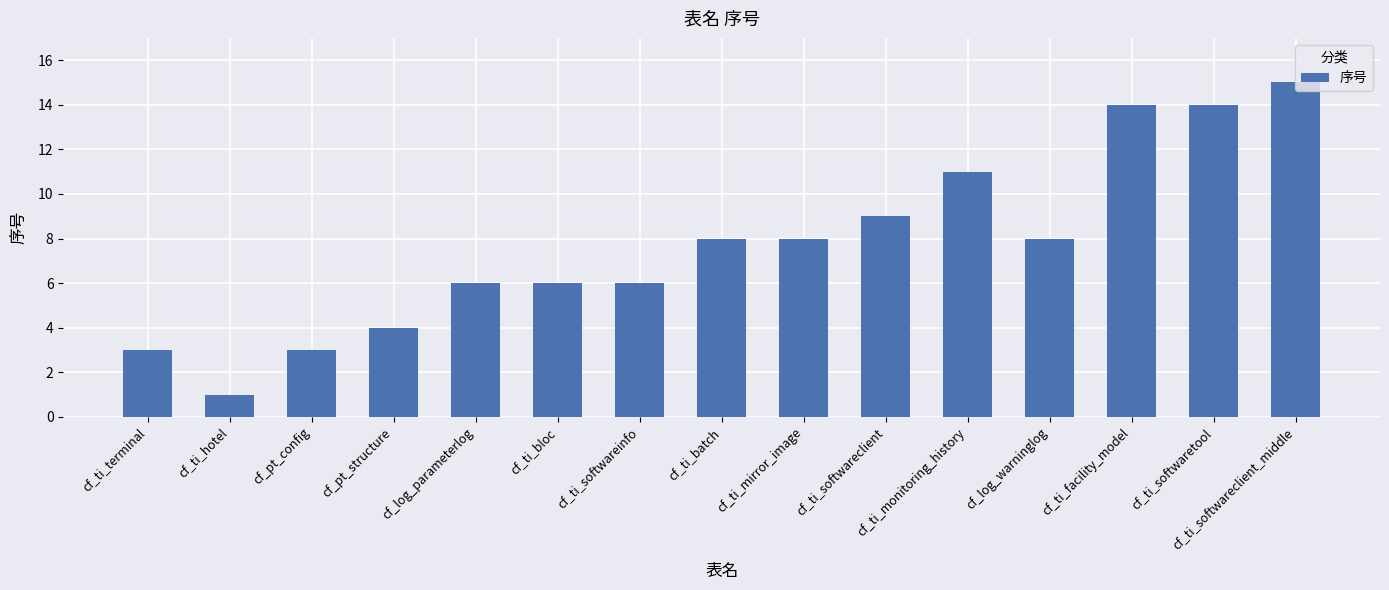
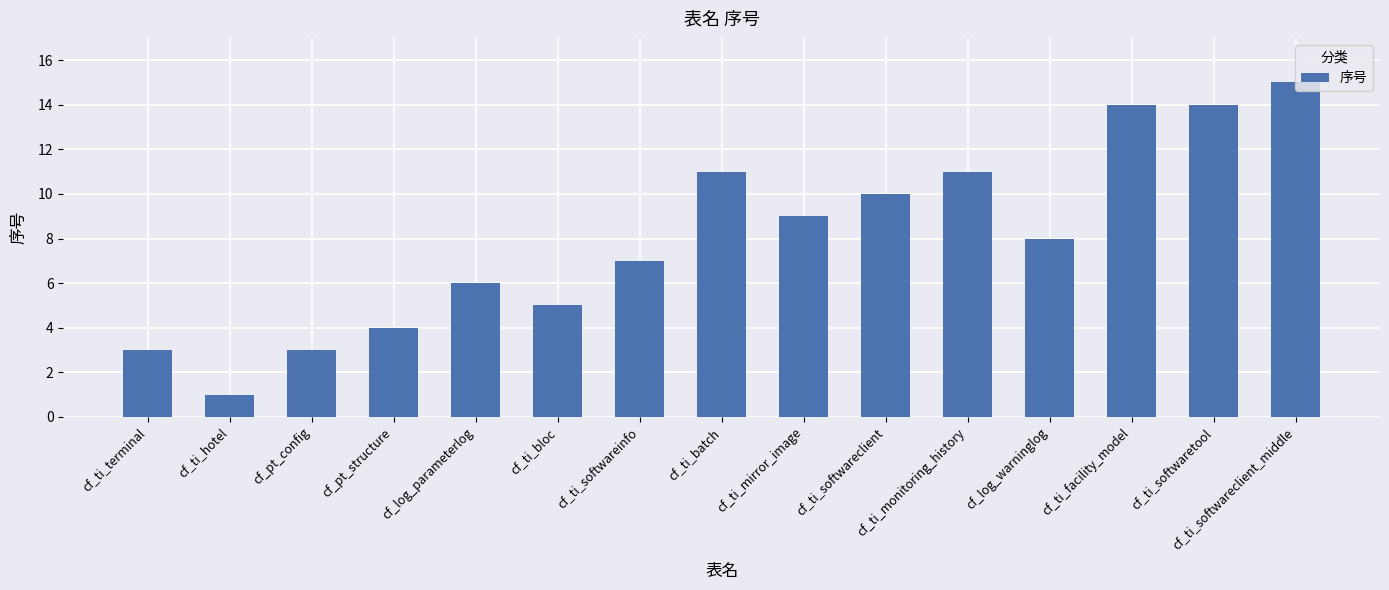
cf_ti_bloc: 6 -> 5
cf_ti_softwareinfo: 6 -> 7
cf_ti_batch: 8 -> 11
cf_ti_mirror_image: 8 -> 9
cf_ti_softwareclient: 9 -> 10
